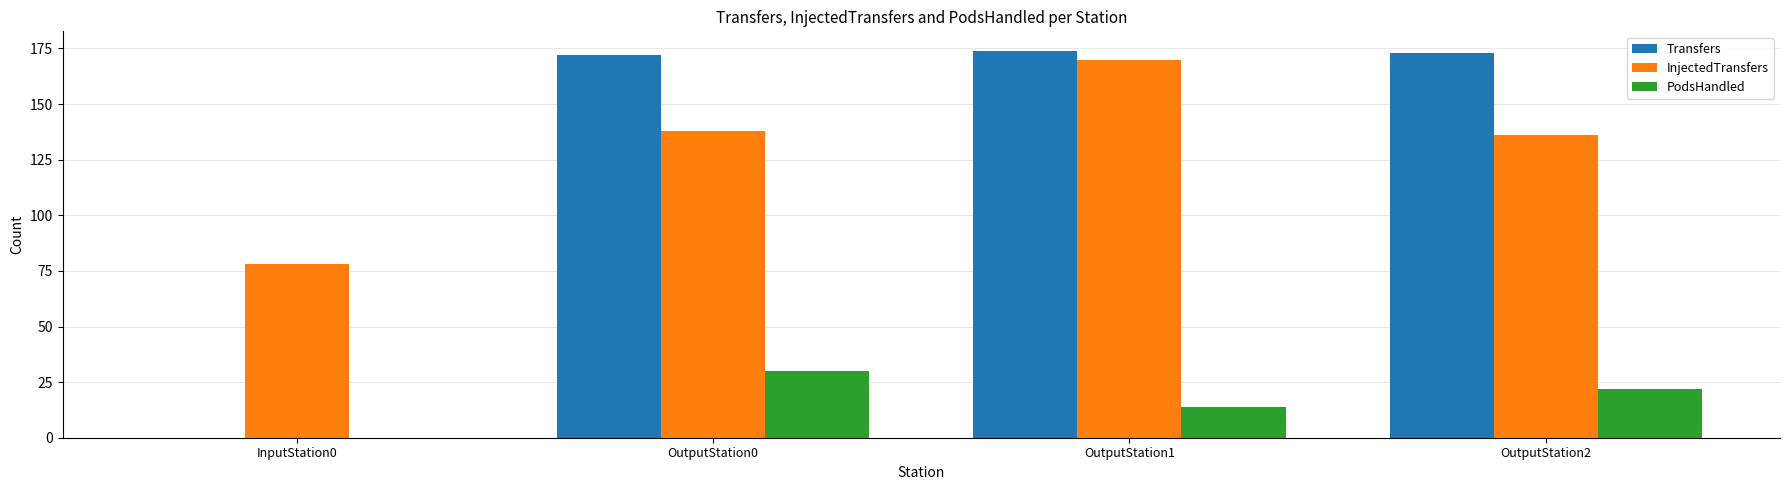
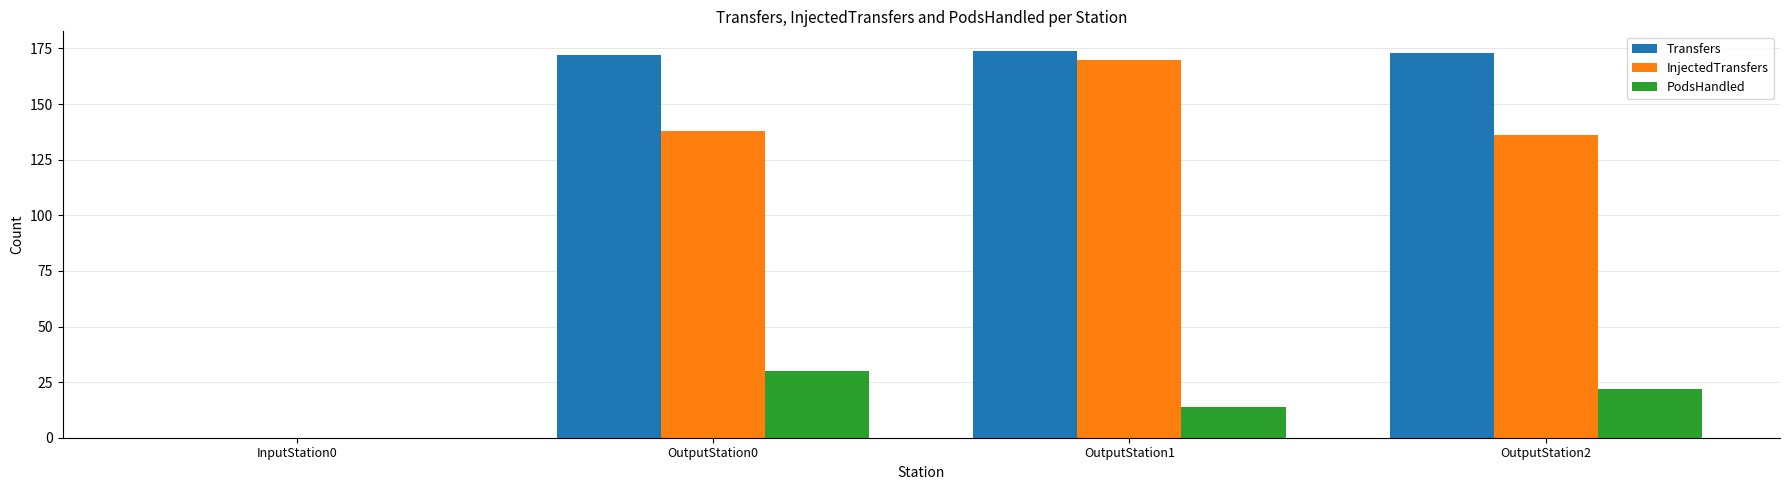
InjectedTransfers, InputStation0: 78 -> 0
